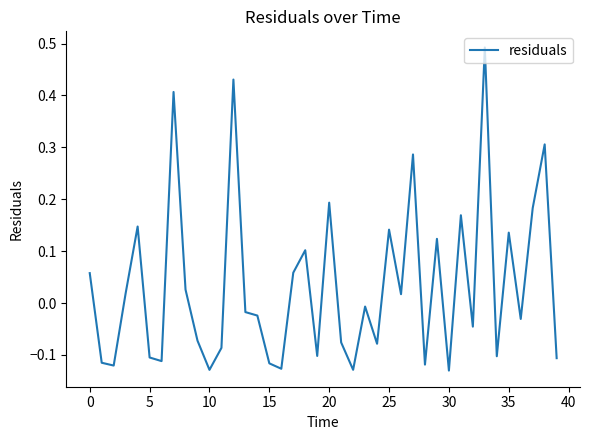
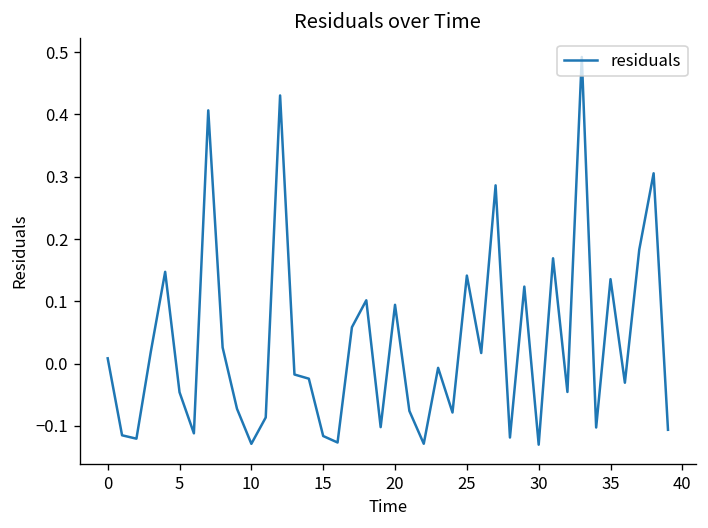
0: 0.06 -> 0.01
5: -0.10 -> -0.05
20: 0.19 -> 0.09
